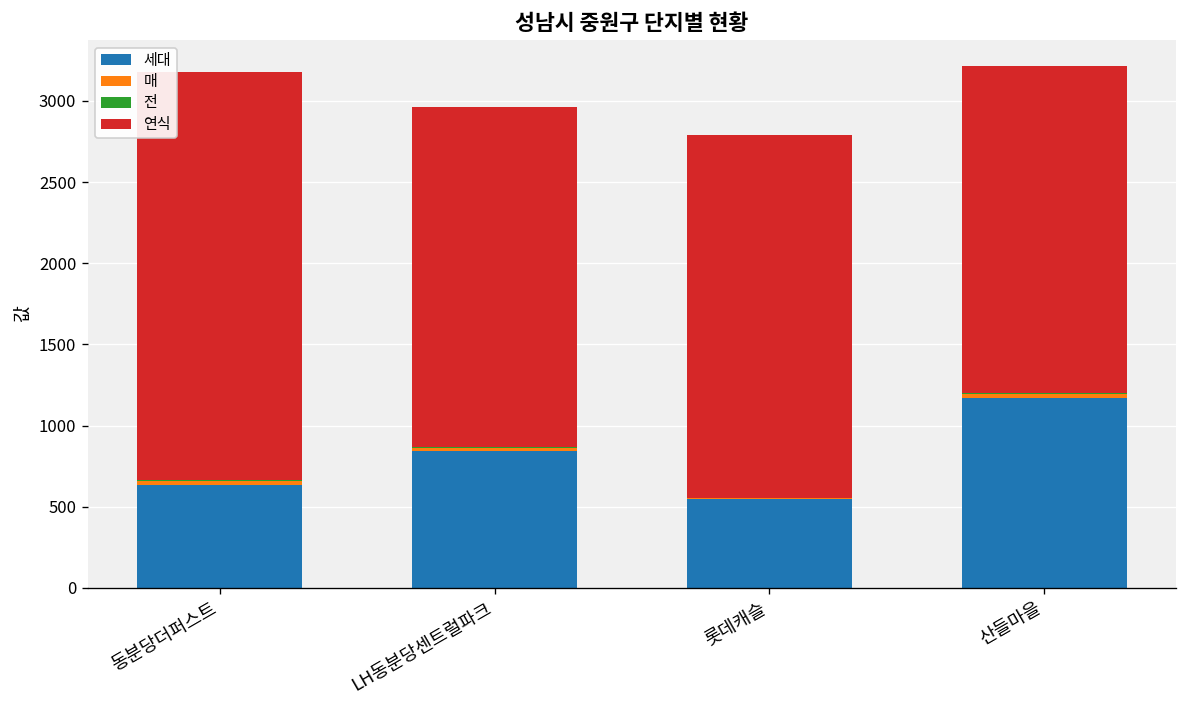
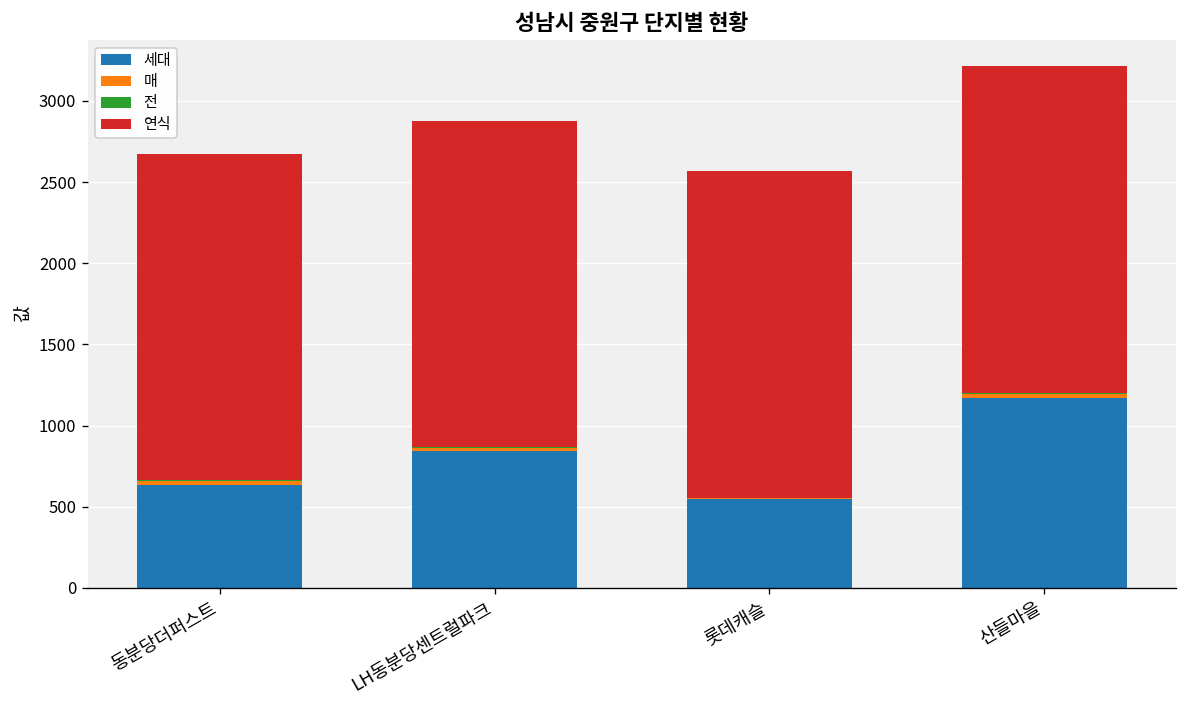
연식, 동분당더퍼스트: 2520 -> 2010
연식, LH동분당센트럴파크: 2100 -> 2010
연식, 롯데캐슬: 2240 -> 2010
